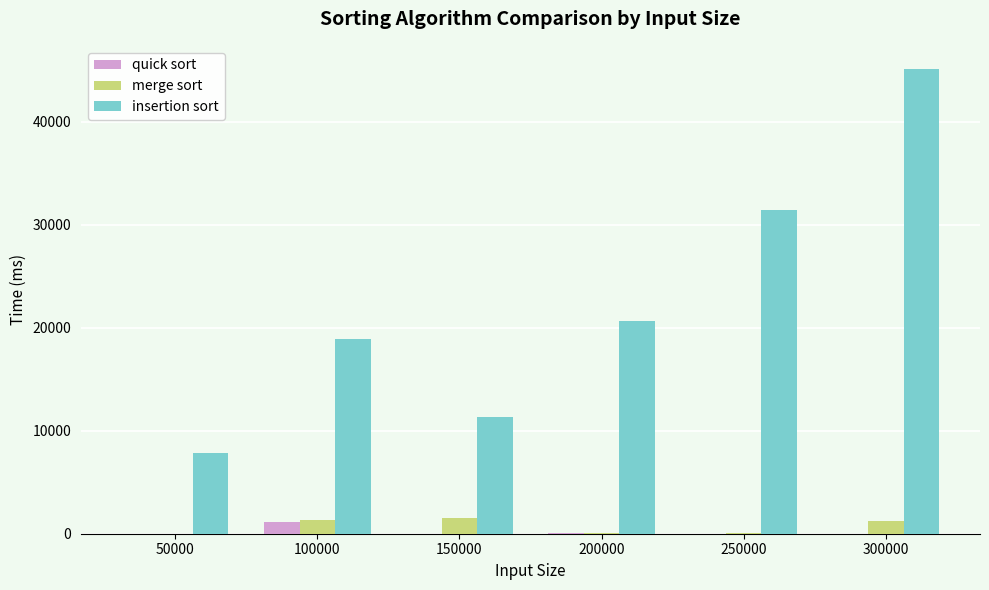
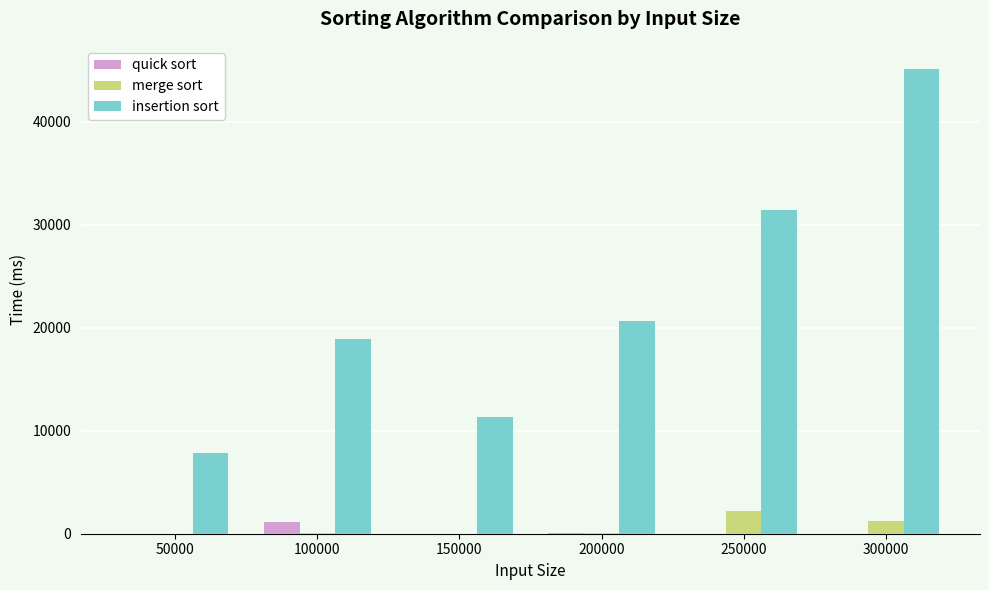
merge sort, 100000: 1400 -> 0
merge sort, 150000: 1600 -> 0
merge sort, 250000: 0 -> 2200
